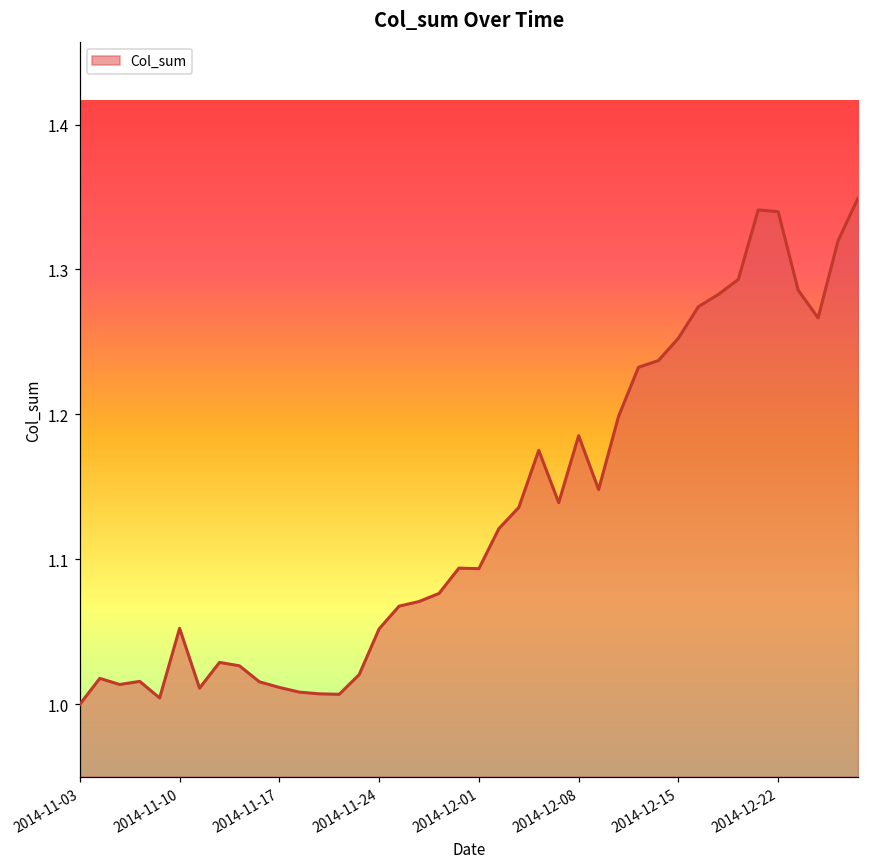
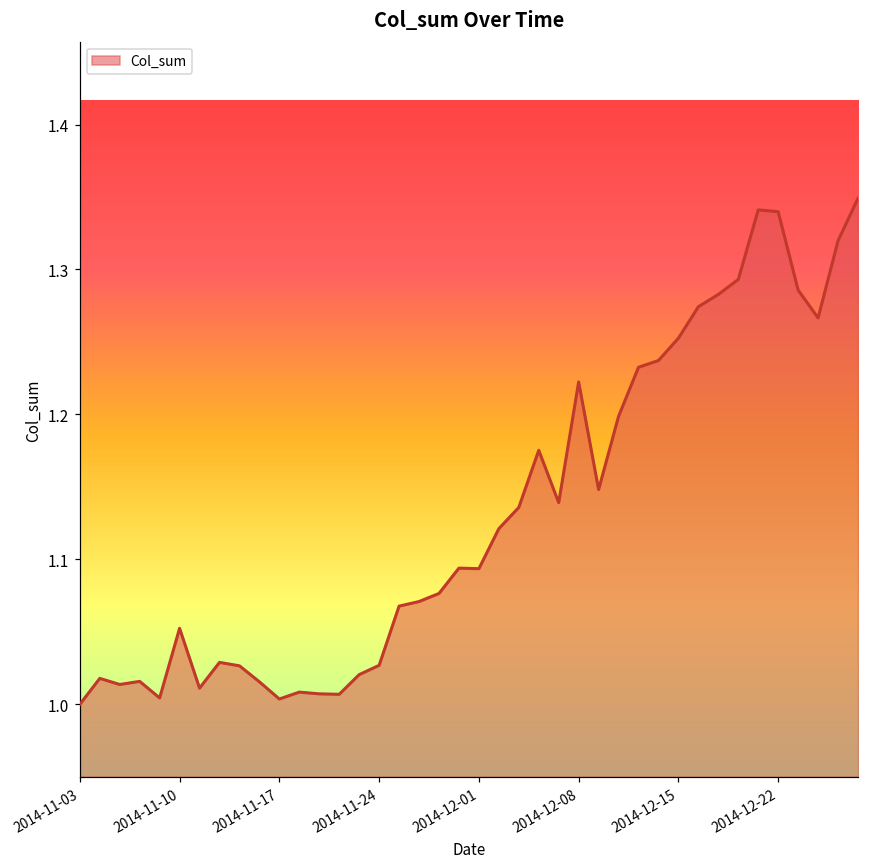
2014-11-17: 1.012 -> 1.004
2014-11-24: 1.052 -> 1.027
2014-12-08: 1.185 -> 1.222
